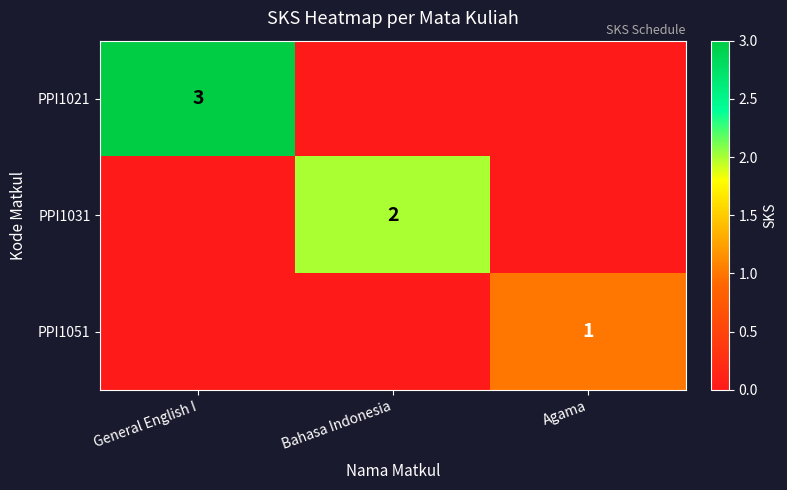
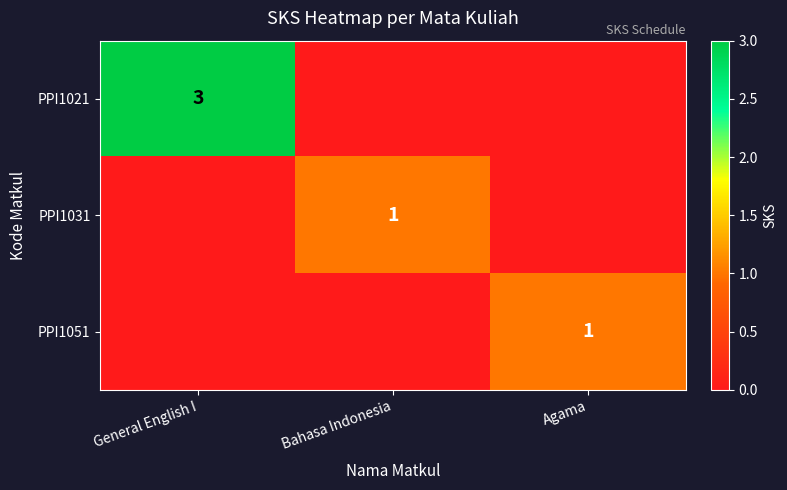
PPI1031, Bahasa Indonesia: 2 -> 1
